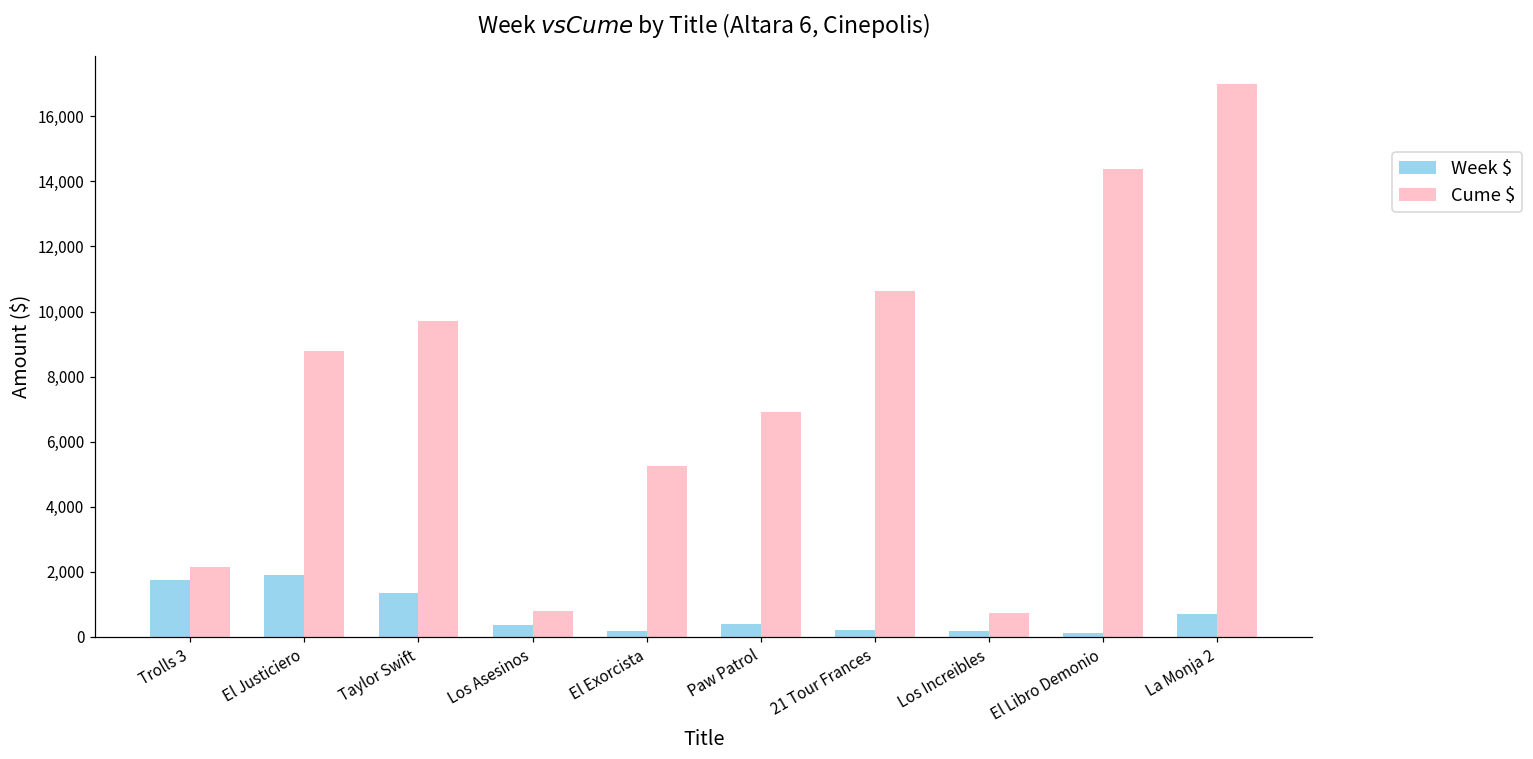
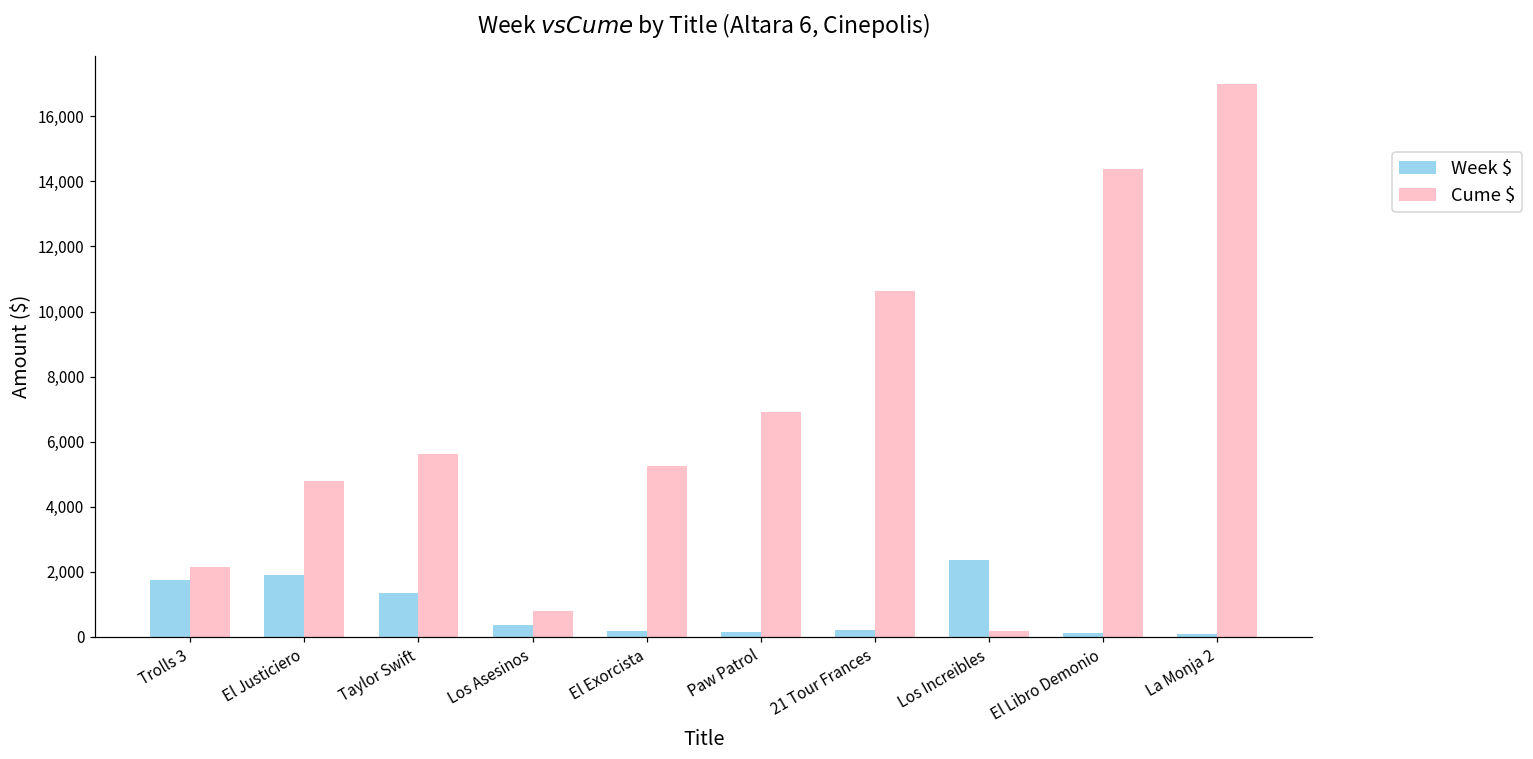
Cume $, El Justiciero: 8,800 -> 4,800
Cume $, Taylor Swift: 9,700 -> 5,600
Week $, Paw Patrol: 400 -> 100
Week $, Los Increibles: 200 -> 2,400
Cume $, Los Increibles: 700 -> 200
Week $, La Monja 2: 700 -> 100
